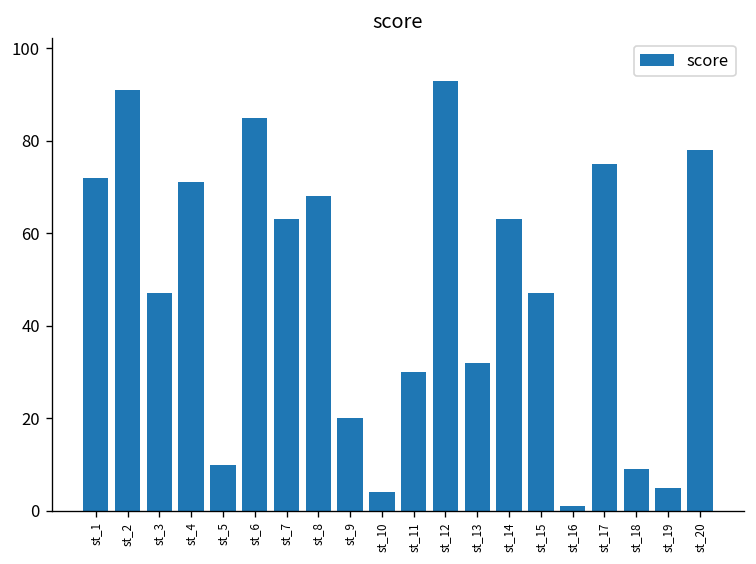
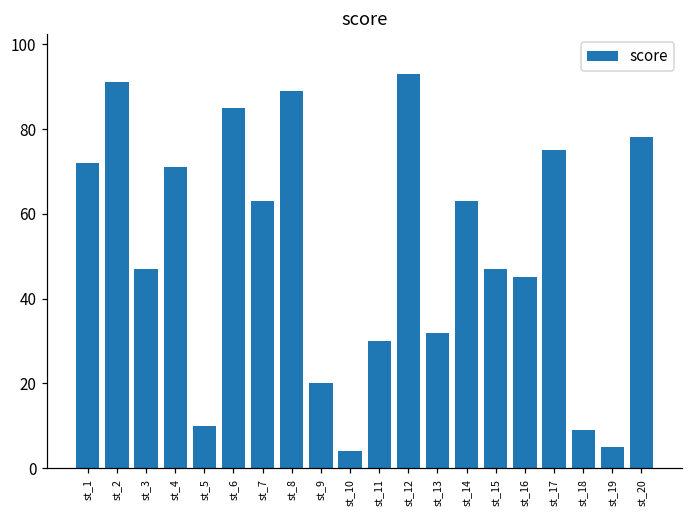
st_8: 68 -> 89
st_16: 1 -> 45
